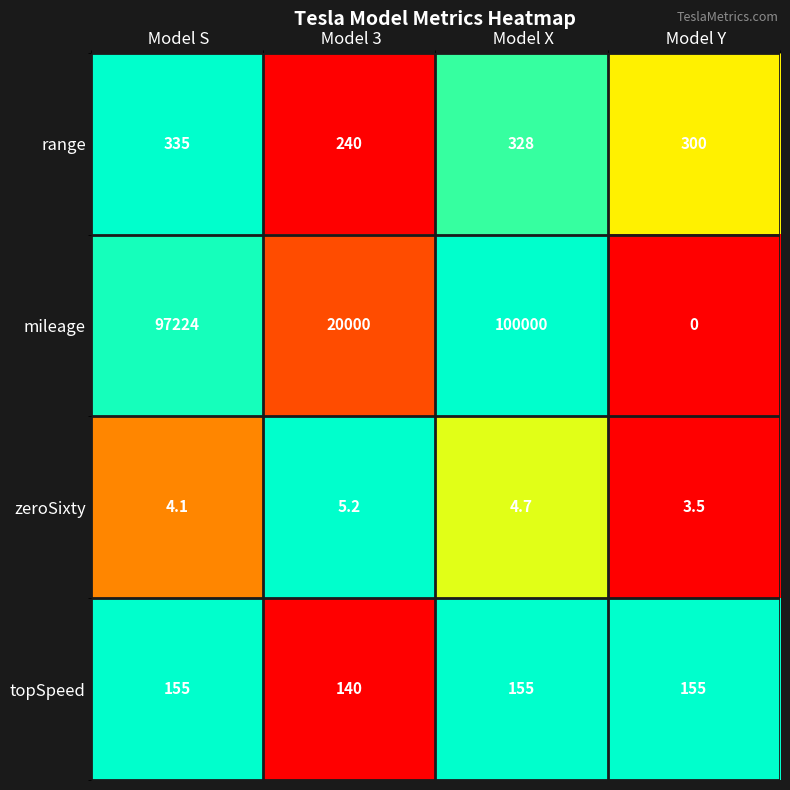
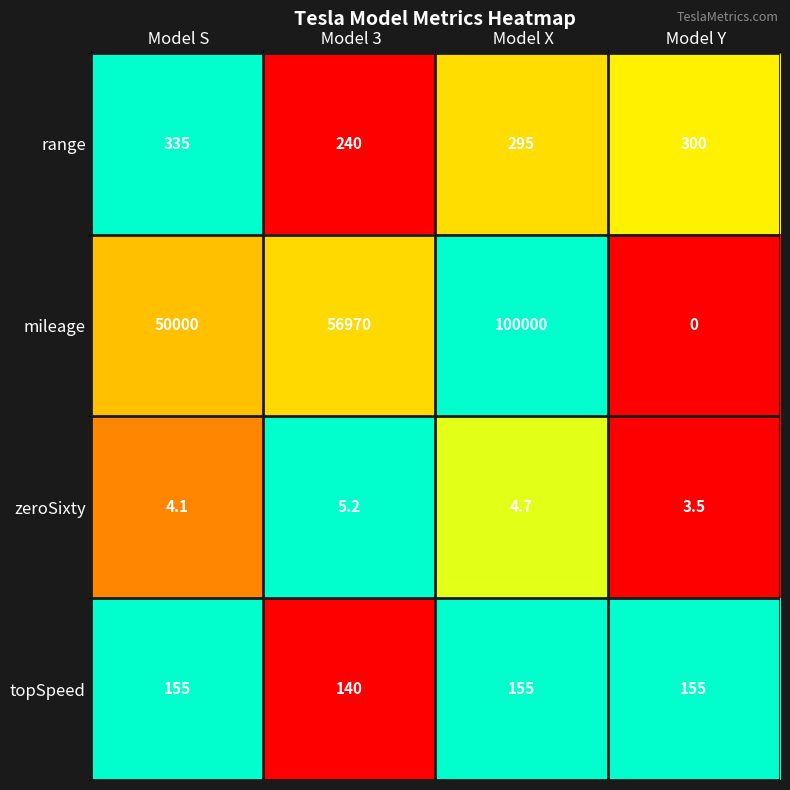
range, Model X: 328 -> 295
mileage, Model S: 97224 -> 50000
mileage, Model 3: 20000 -> 56970
